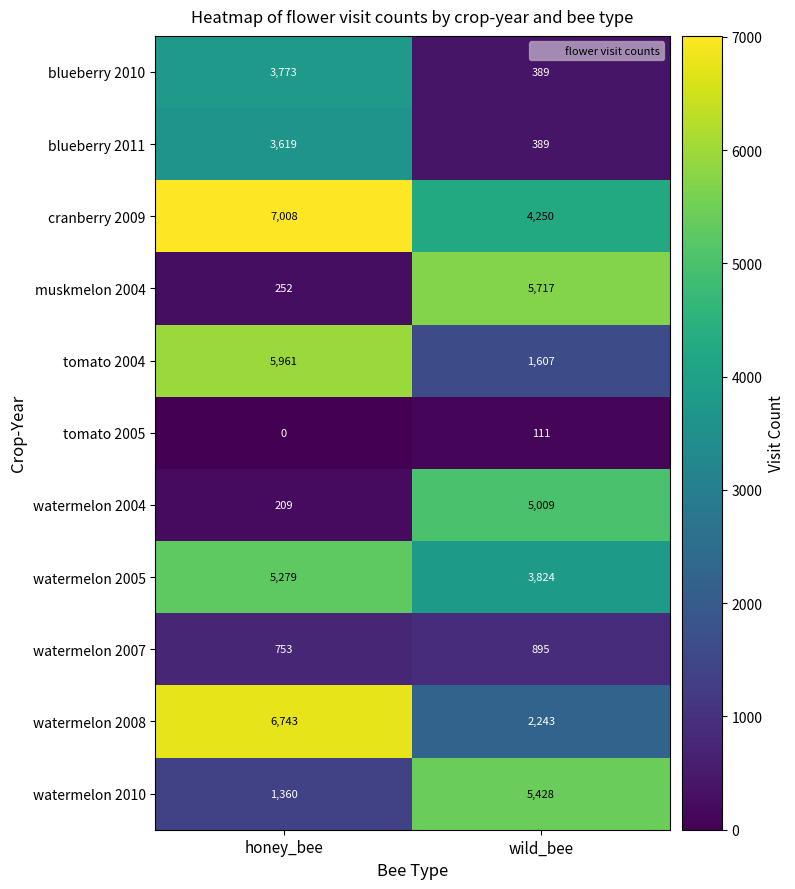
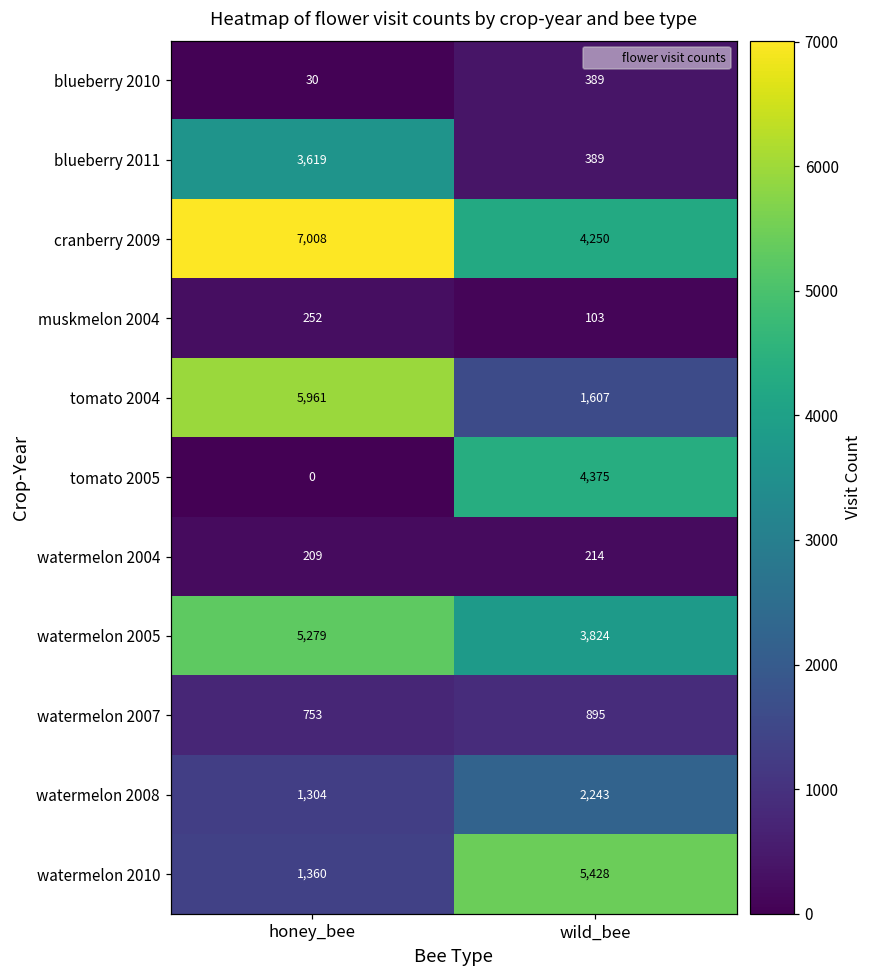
blueberry 2010, honey_bee: 3,773 -> 30
muskmelon 2004, wild_bee: 5,717 -> 103
tomato 2005, wild_bee: 111 -> 4,375
watermelon 2004, wild_bee: 5,009 -> 214
watermelon 2008, honey_bee: 6,743 -> 1,304
